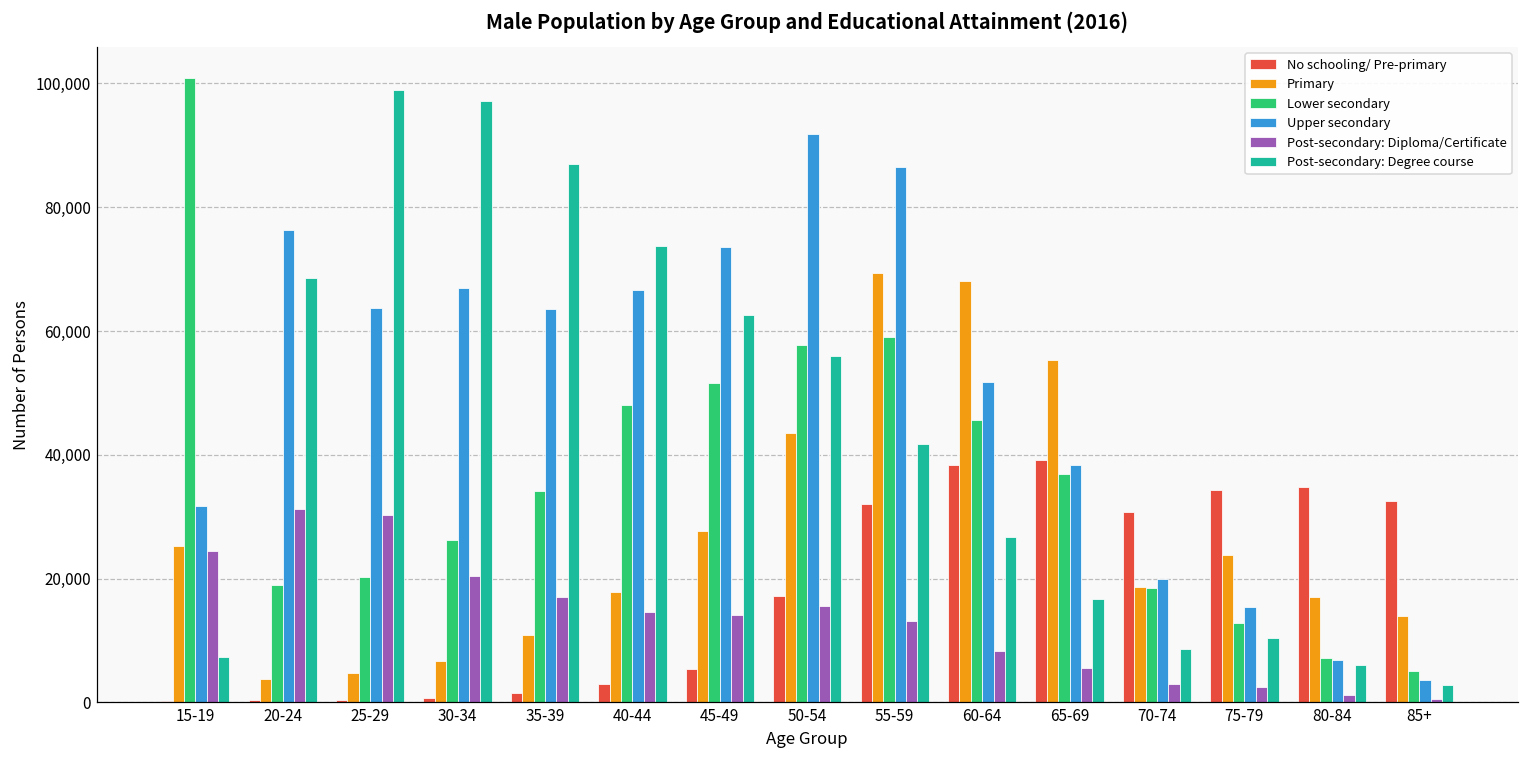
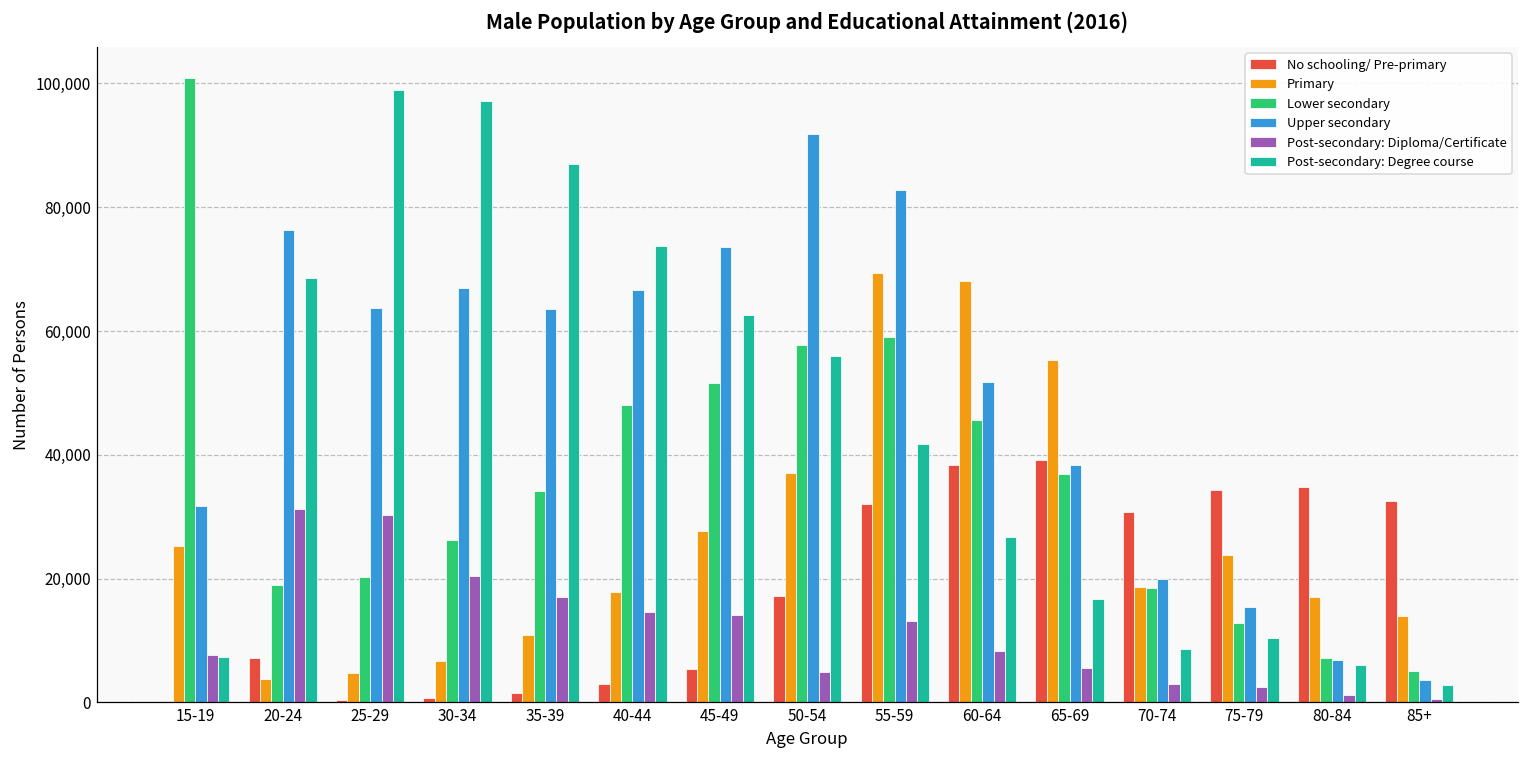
Post-secondary: Diploma/Certificate, 15-19: 24,000 -> 8,000
No schooling/ Pre-primary, 20-24: 0 -> 7,000
Primary, 50-54: 44,000 -> 37,000
Post-secondary: Diploma/Certificate, 50-54: 16,000 -> 5,000
Upper secondary, 55-59: 86,000 -> 83,000
